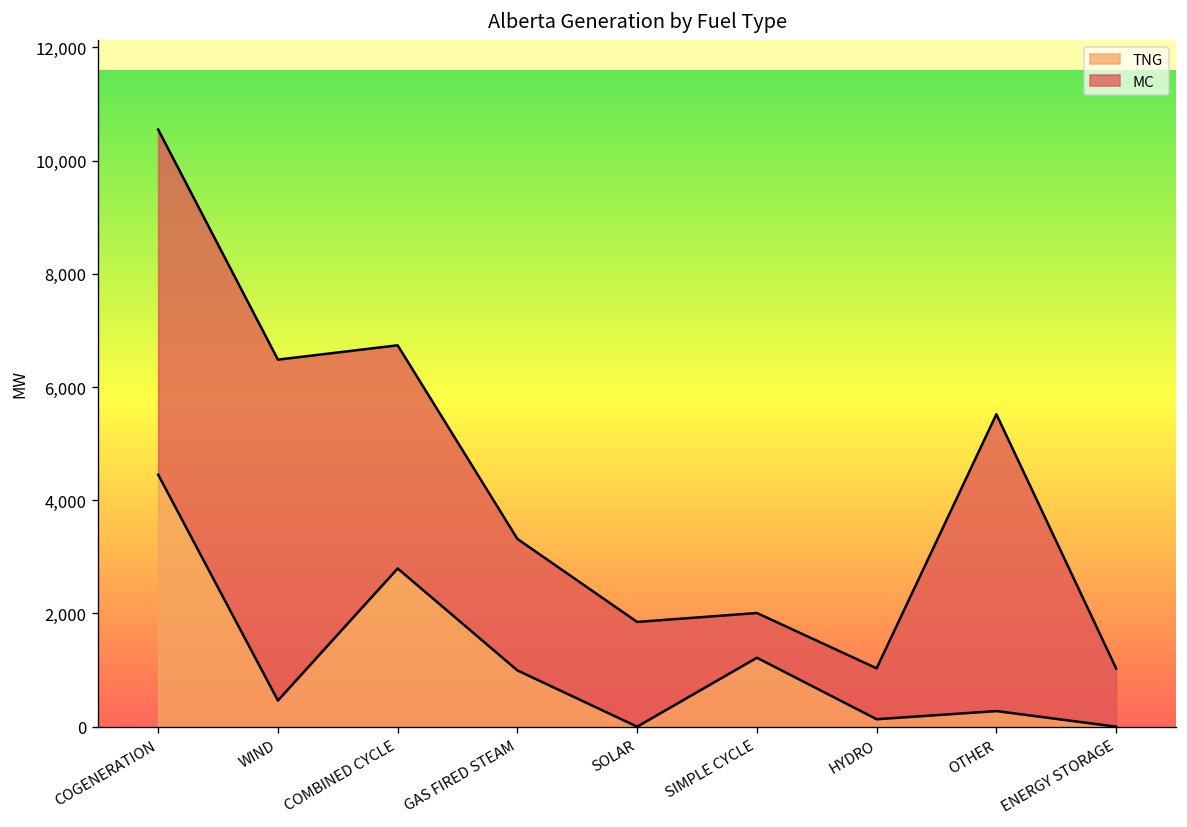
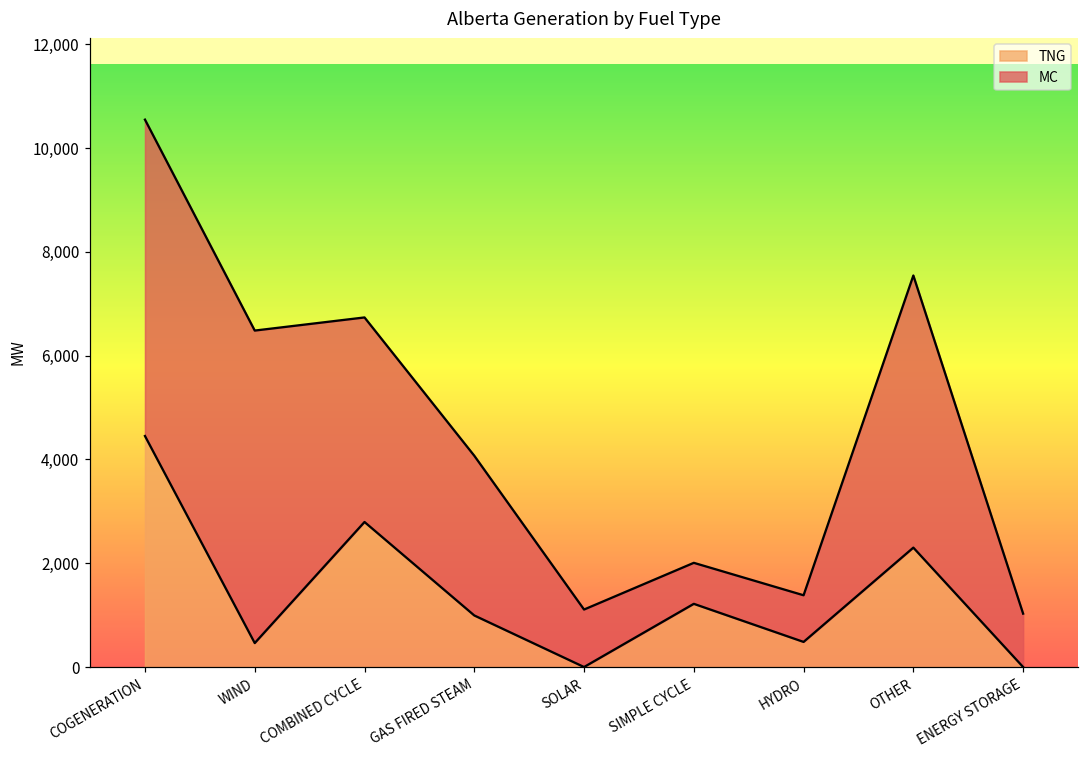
MC, GAS FIRED STEAM: 2,300 -> 3,100
MC, SOLAR: 1,900 -> 1,100
TNG, HYDRO: 100 -> 500
TNG, OTHER: 300 -> 2,300
